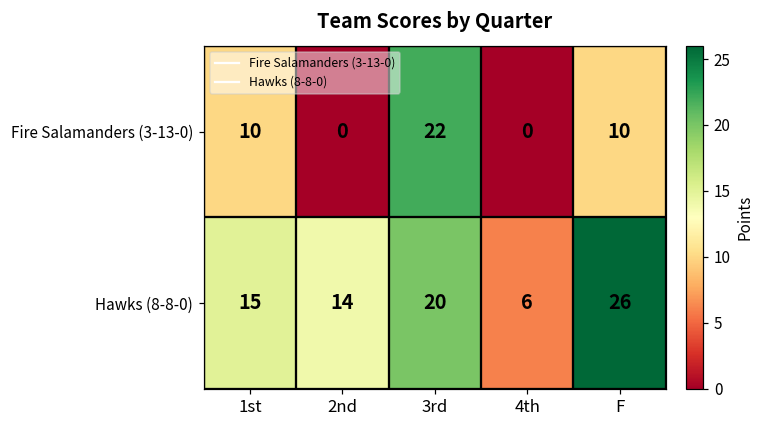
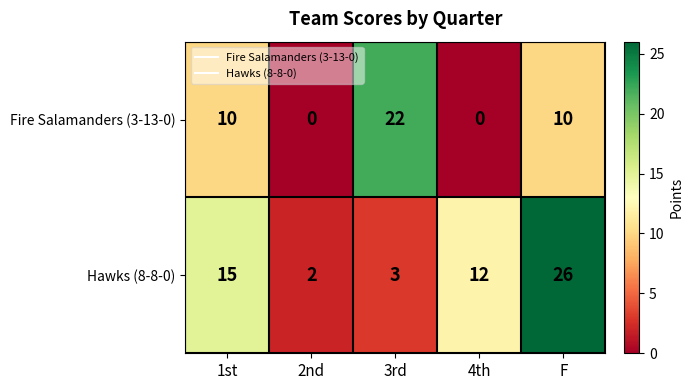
Hawks (8-8-0), 2nd: 14 -> 2
Hawks (8-8-0), 3rd: 20 -> 3
Hawks (8-8-0), 4th: 6 -> 12
